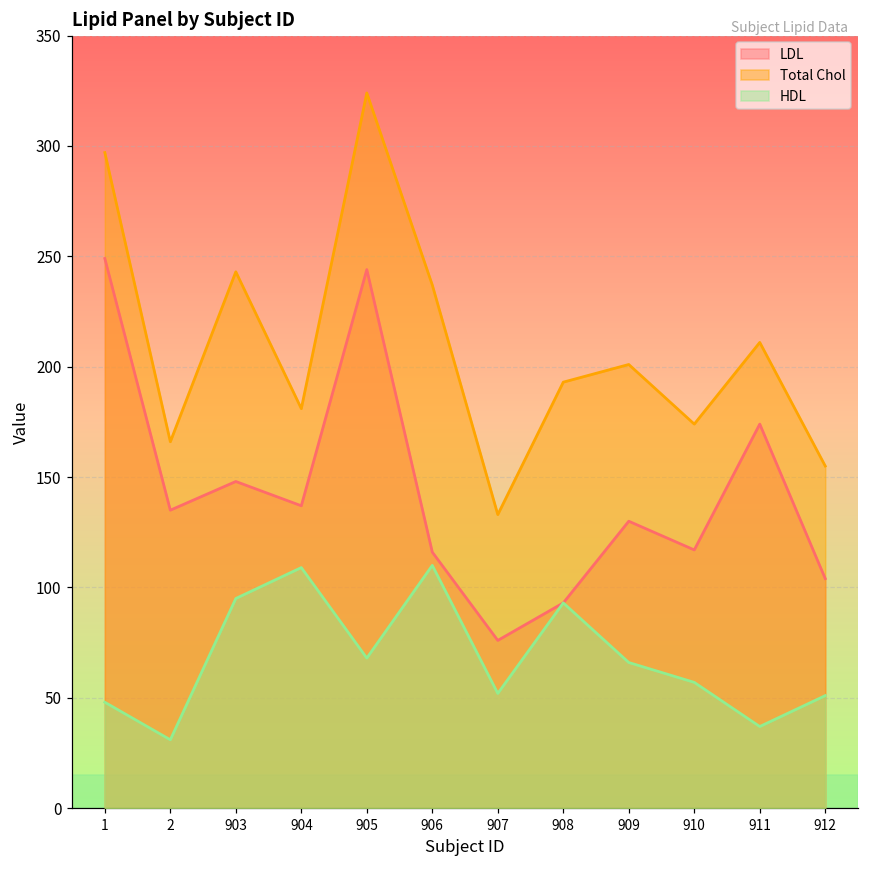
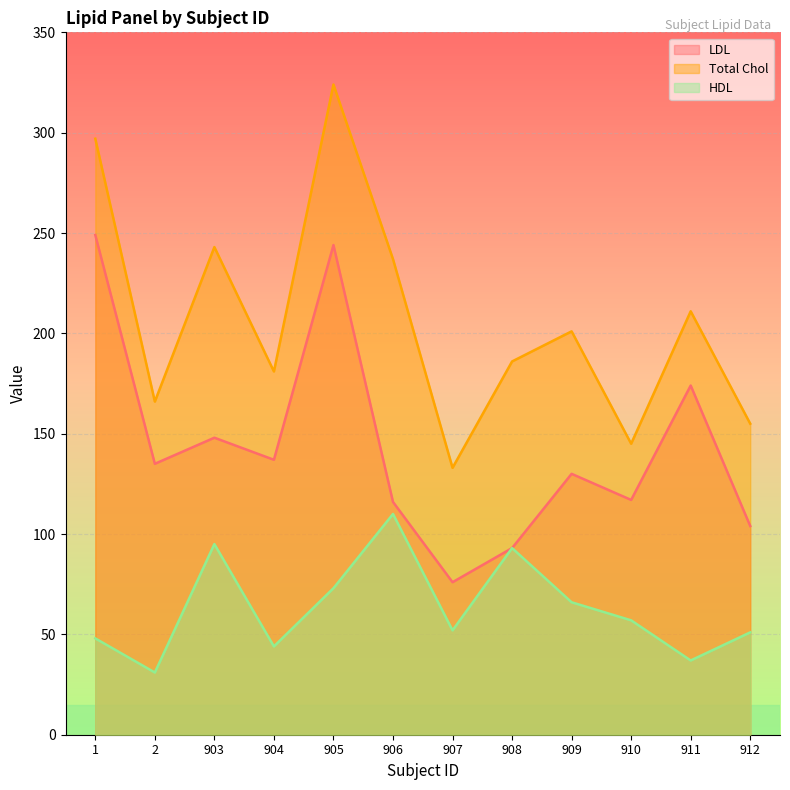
HDL, 904: 109 -> 44
HDL, 905: 68 -> 73
Total Chol, 908: 193 -> 186
Total Chol, 910: 174 -> 145
